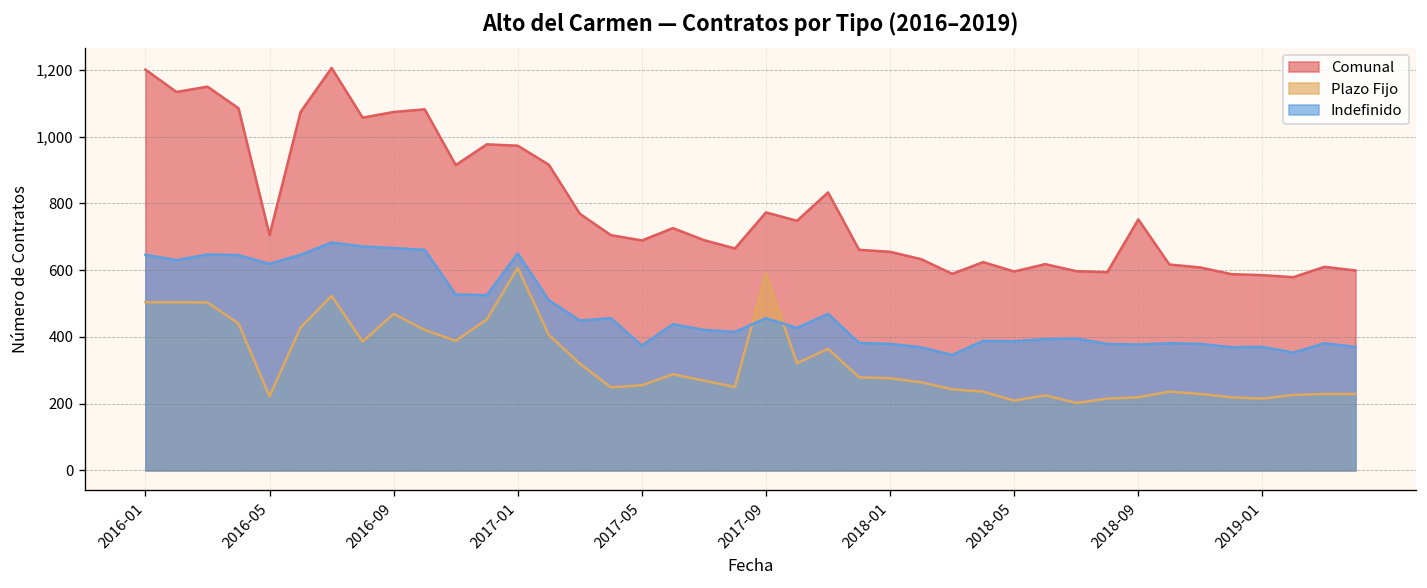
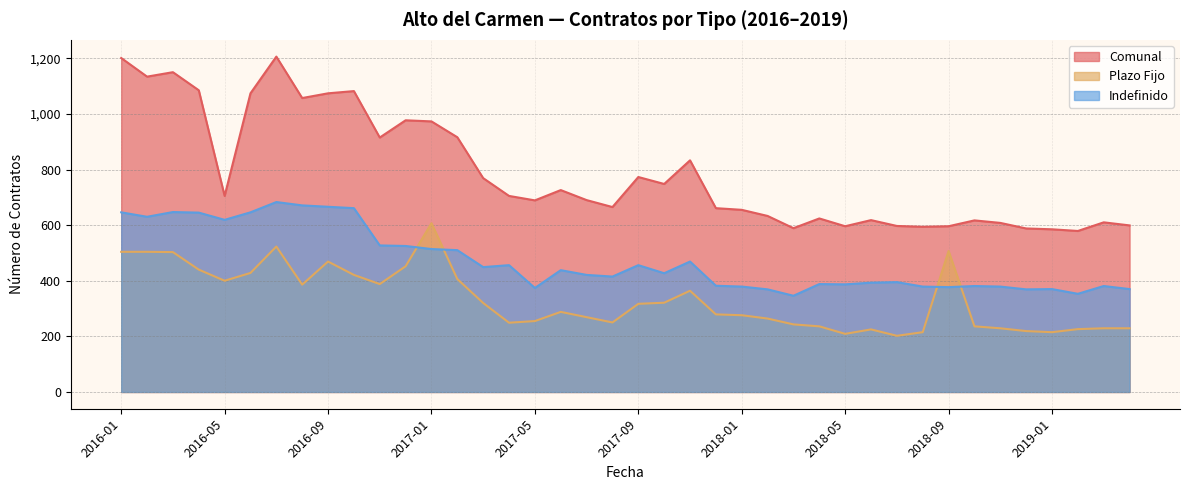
Plazo Fijo, 2016-05: 220 -> 400
Indefinido, 2017-01: 650 -> 510
Plazo Fijo, 2017-09: 590 -> 320
Comunal, 2018-09: 750 -> 600
Plazo Fijo, 2018-09: 220 -> 510
